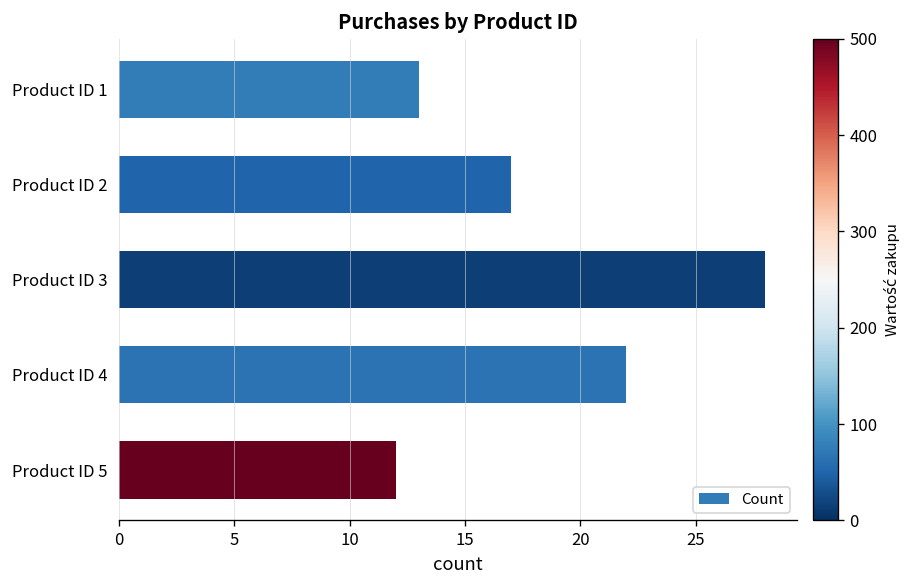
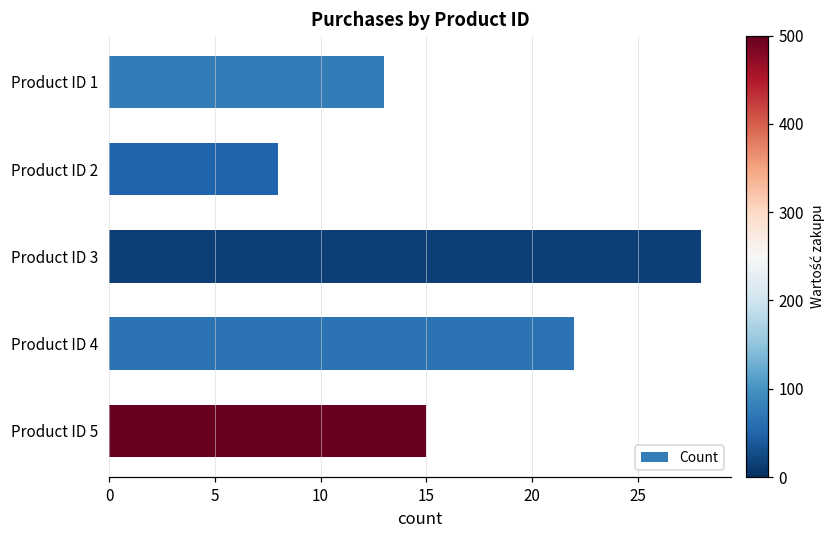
Product ID 2: 17 -> 8
Product ID 5: 12 -> 15
